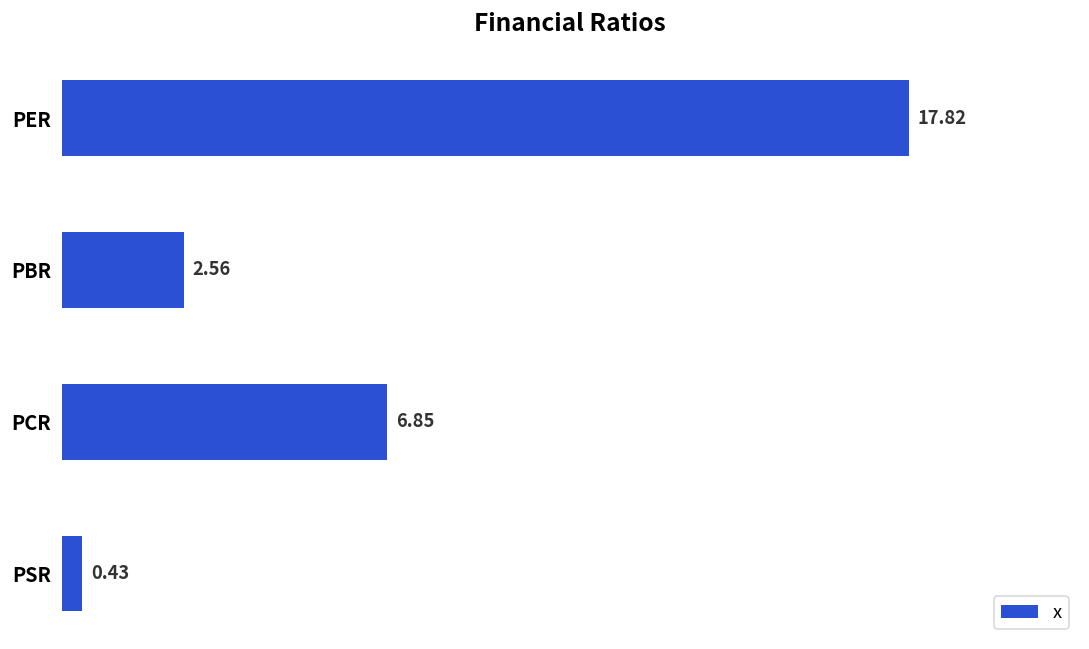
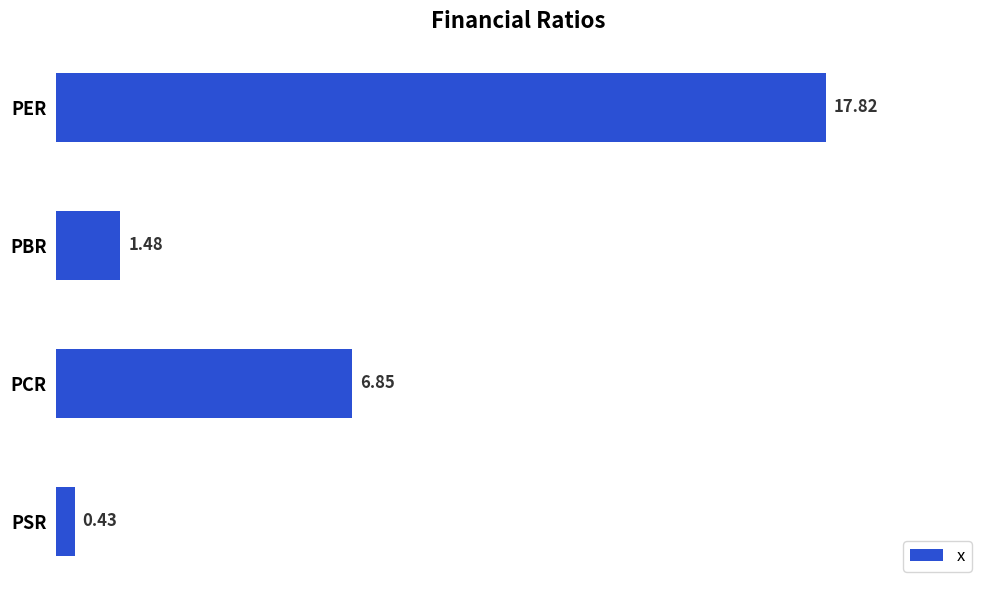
PBR: 2.56 -> 1.48
